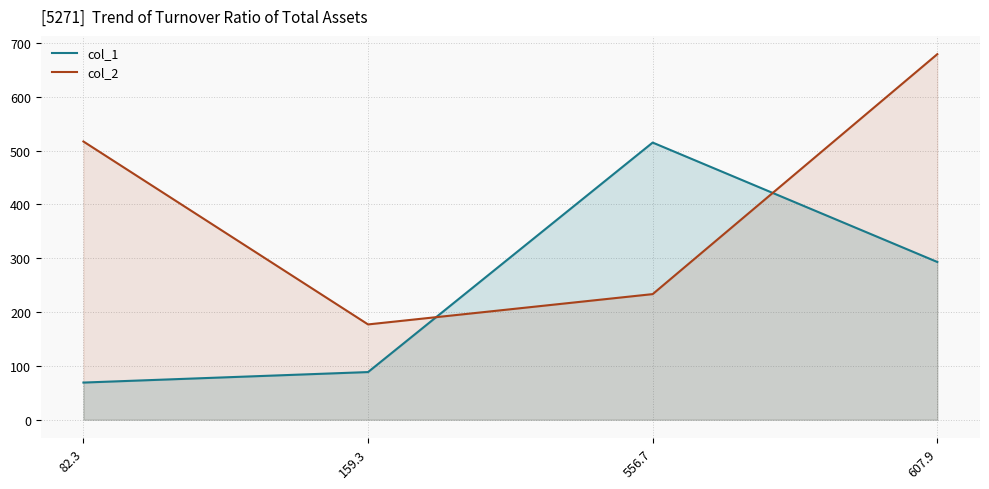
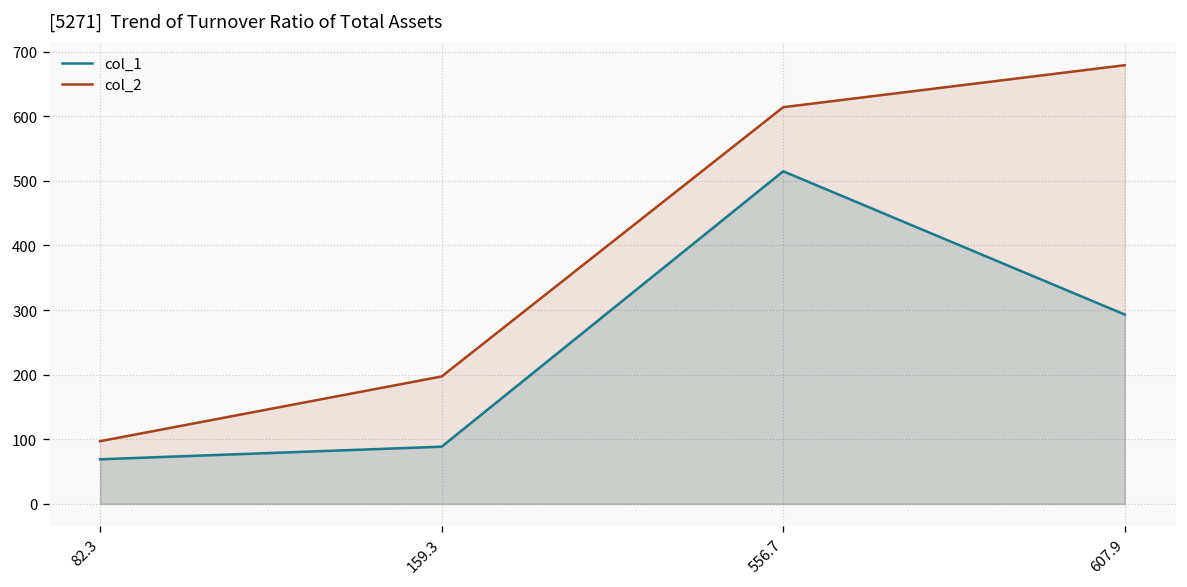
col_2, 82.3: 520 -> 100
col_2, 159.3: 180 -> 200
col_2, 556.7: 230 -> 610
